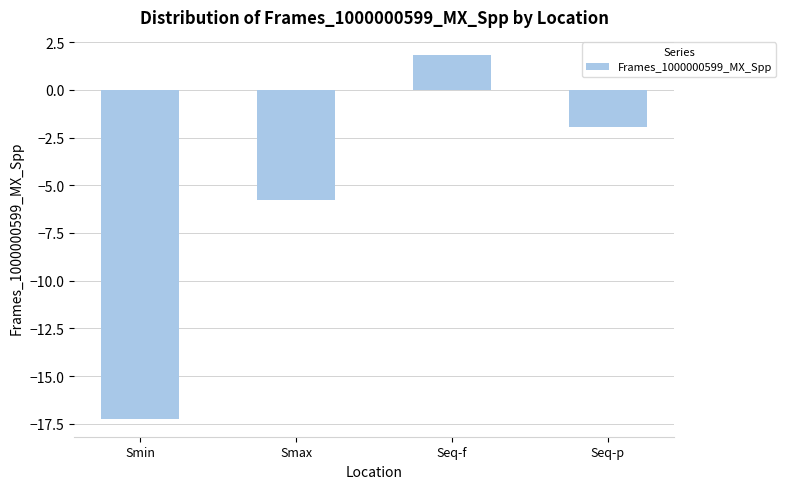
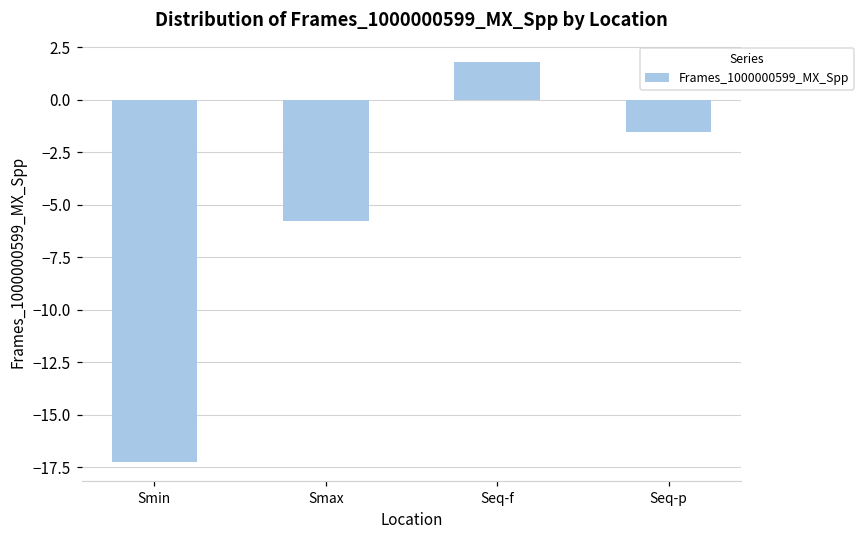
Seq-p: -2.0 -> -1.5
